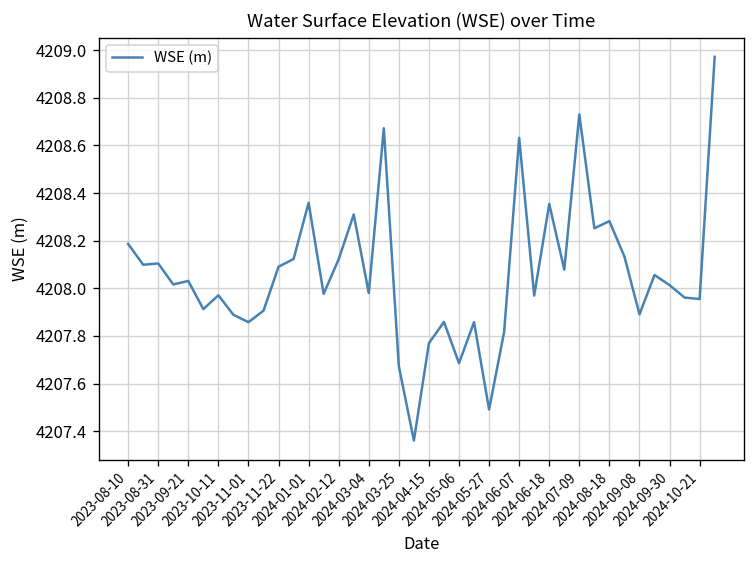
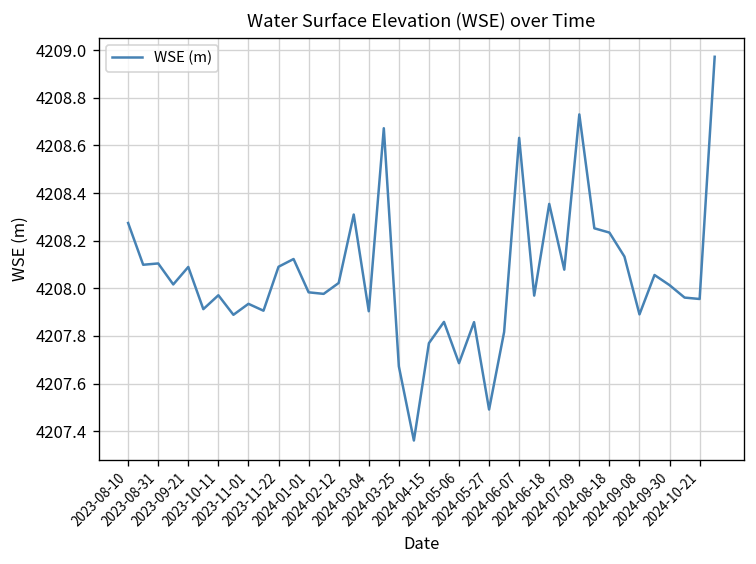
2023-08-10: 4208.19 -> 4208.27
2023-09-21: 4208.03 -> 4208.09
2023-11-01: 4207.86 -> 4207.93
2024-01-01: 4208.36 -> 4207.98
2024-02-12: 4208.12 -> 4208.02
2024-03-04: 4207.98 -> 4207.90
2024-08-18: 4208.28 -> 4208.23
